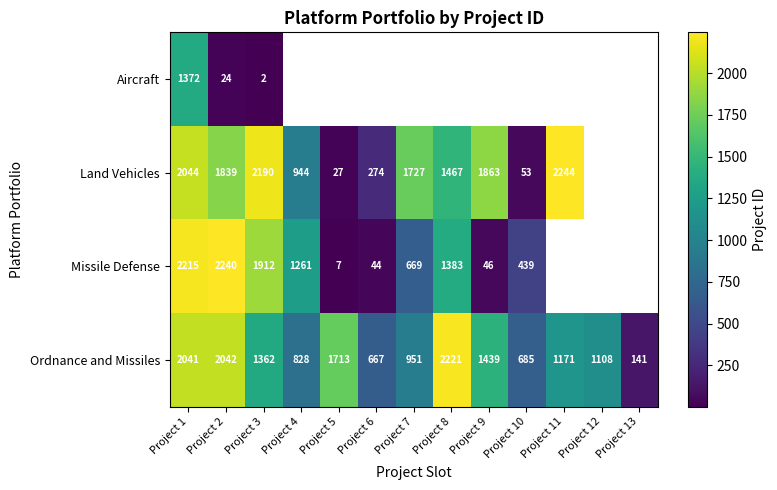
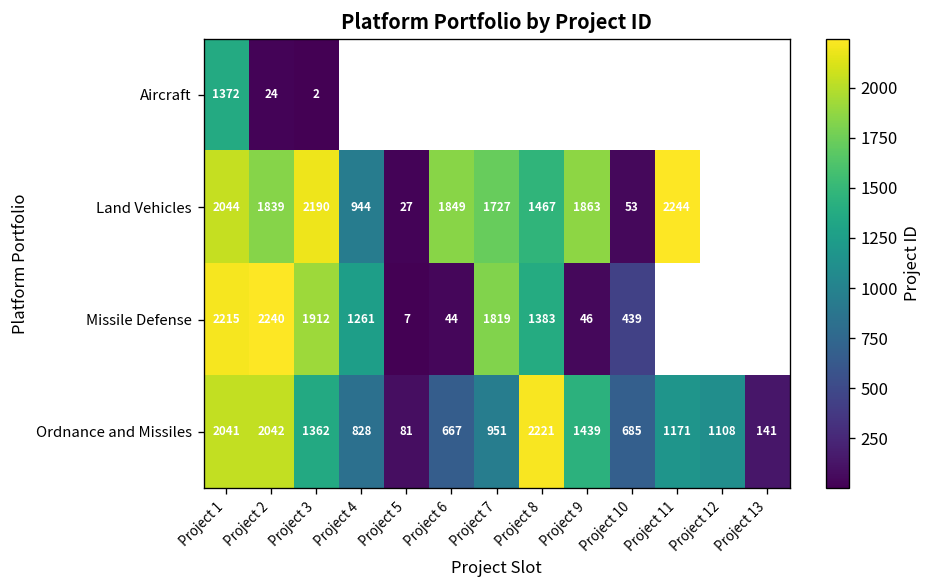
Land Vehicles, Project 6: 274 -> 1849
Missile Defense, Project 7: 669 -> 1819
Ordnance and Missiles, Project 5: 1713 -> 81
